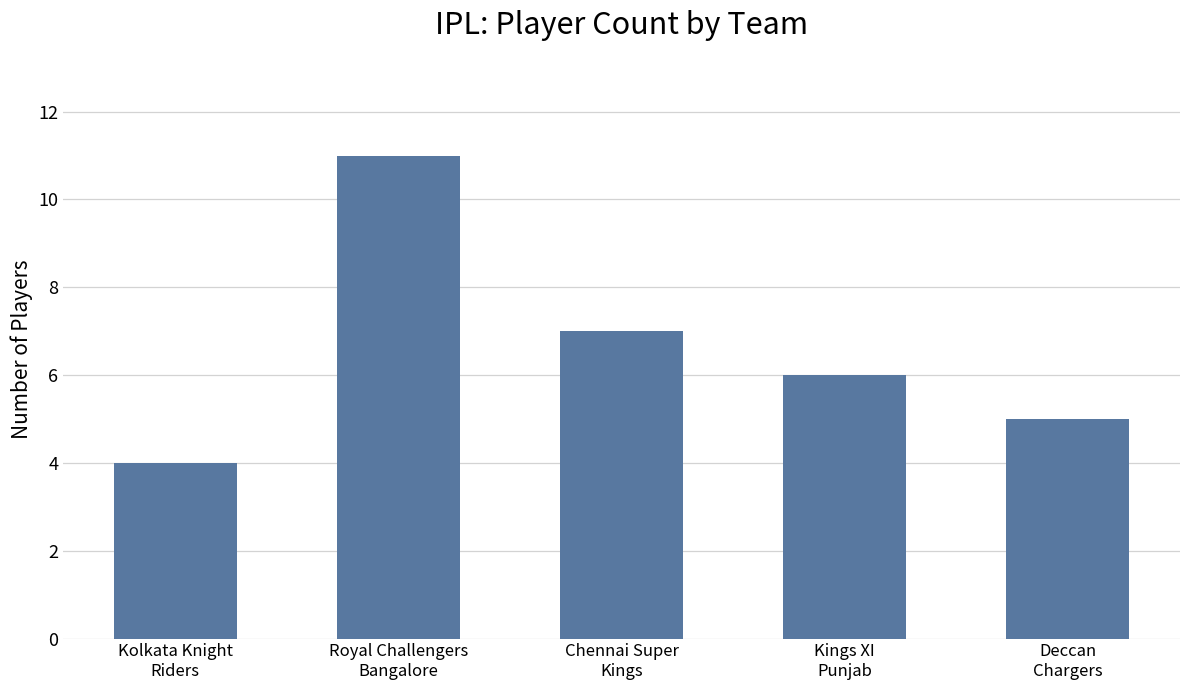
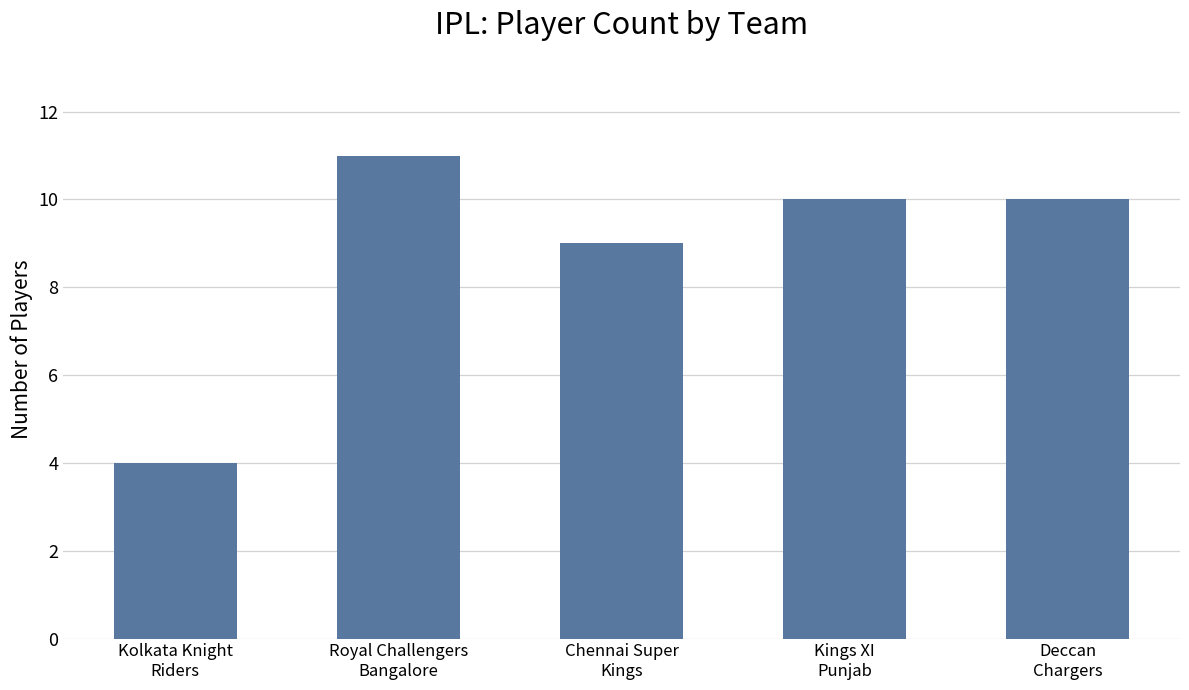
Chennai Super Kings: 7 -> 9
Kings XI Punjab: 6 -> 10
Deccan Chargers: 5 -> 10
